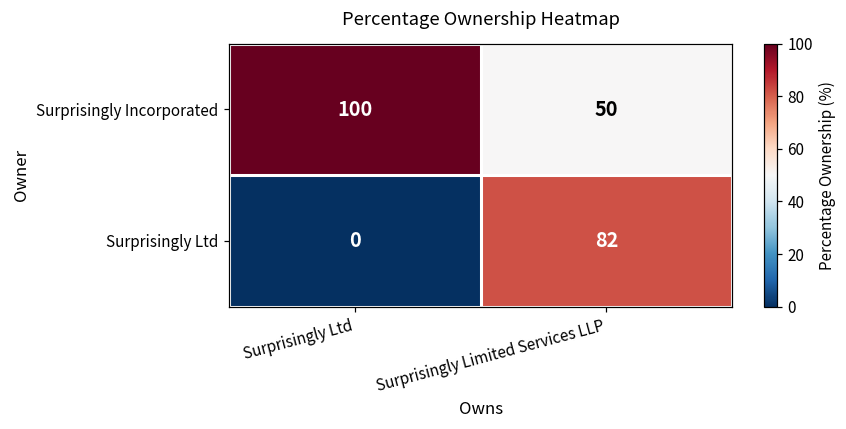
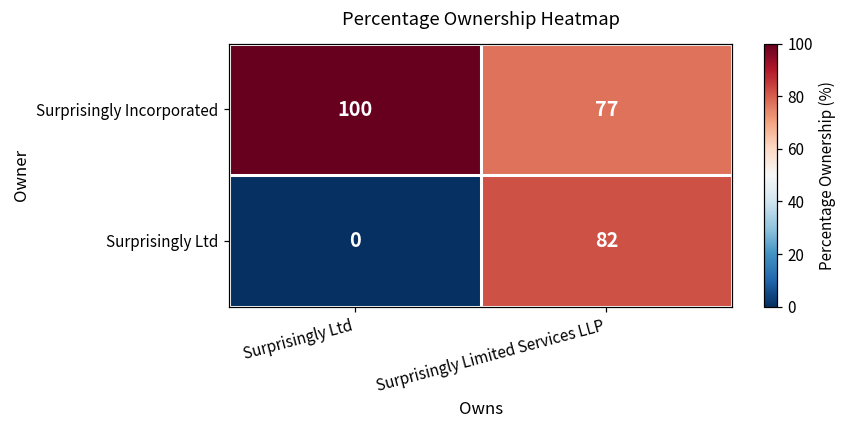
Surprisingly Incorporated, Surprisingly Limited Services LLP: 50 -> 77
